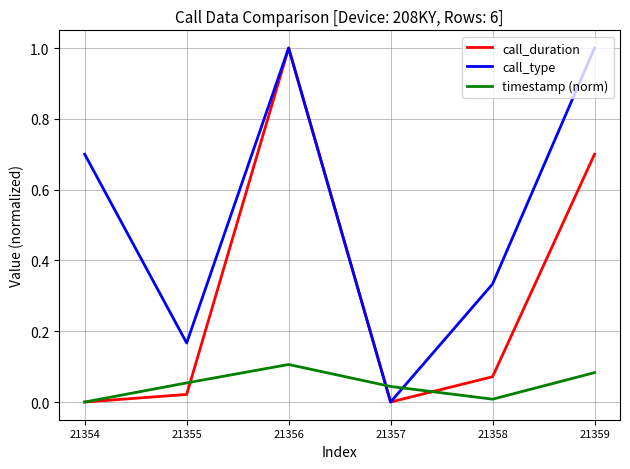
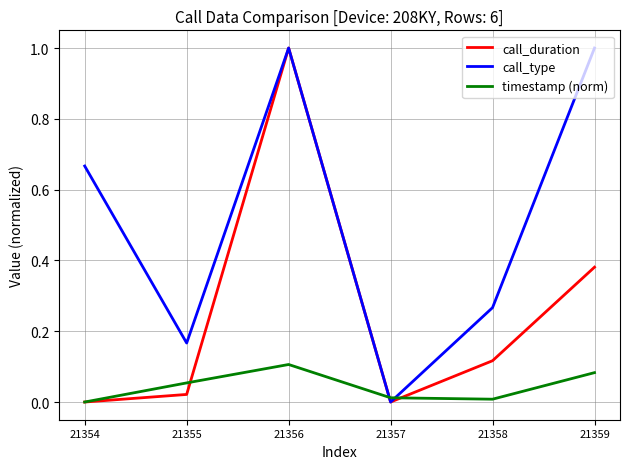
call_type, 21354: 0.70 -> 0.67
timestamp (norm), 21357: 0.04 -> 0.01
call_duration, 21358: 0.07 -> 0.12
call_type, 21358: 0.33 -> 0.27
call_duration, 21359: 0.70 -> 0.38
